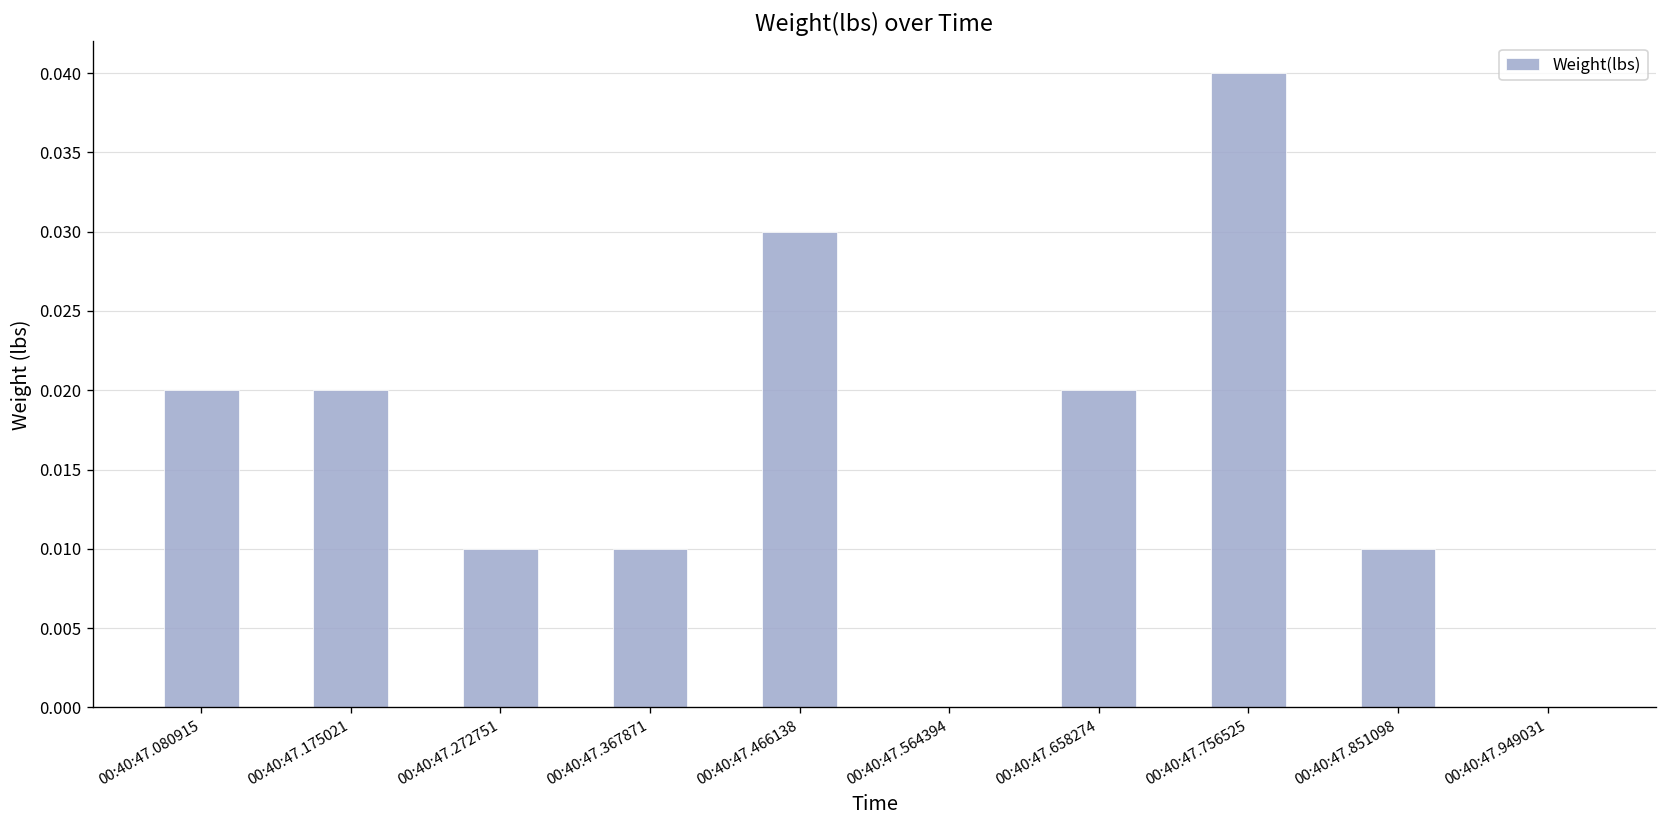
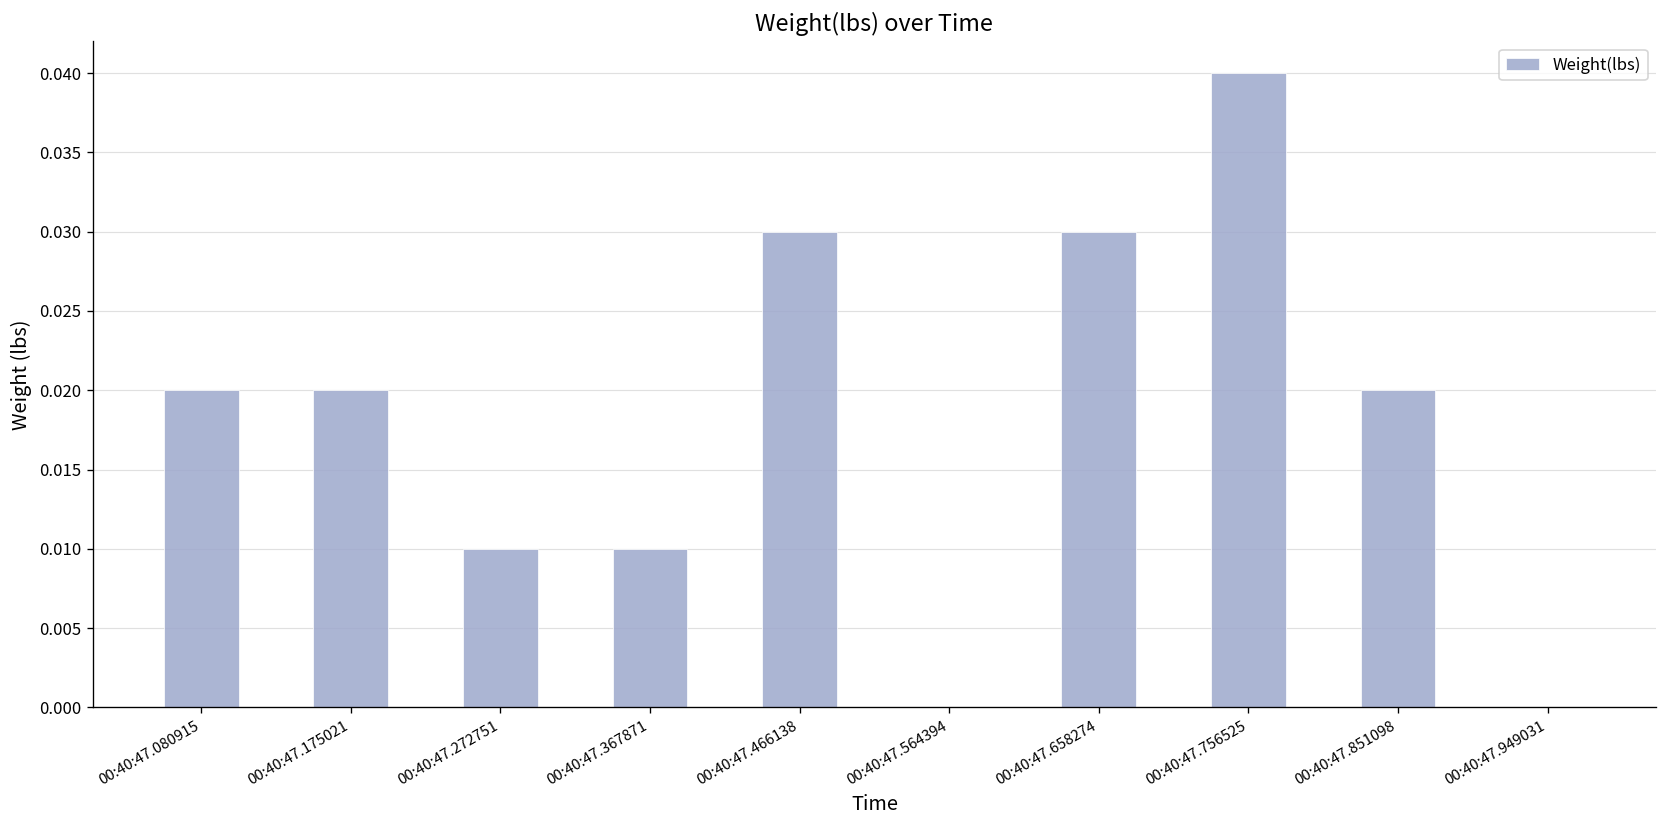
00:40:47.658274: 0.02 -> 0.03
00:40:47.851098: 0.01 -> 0.02
